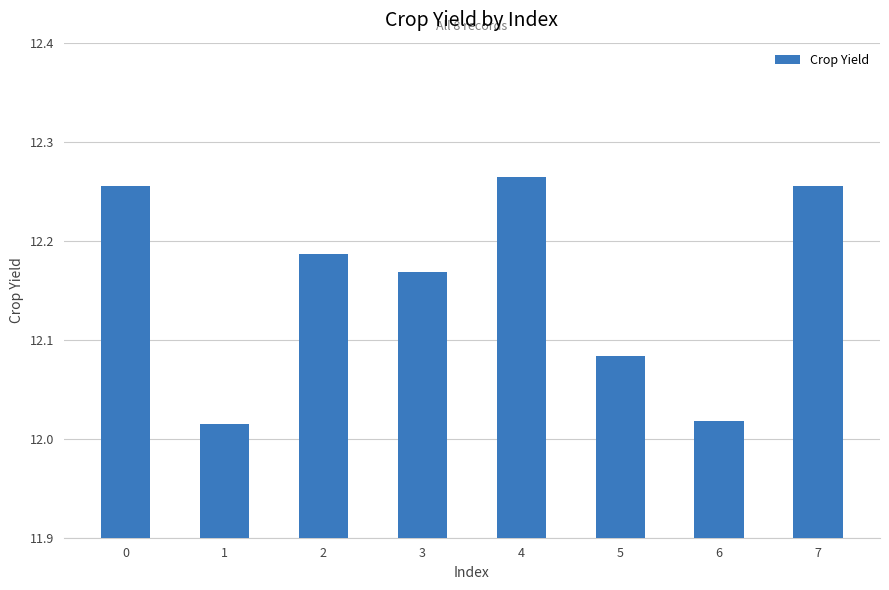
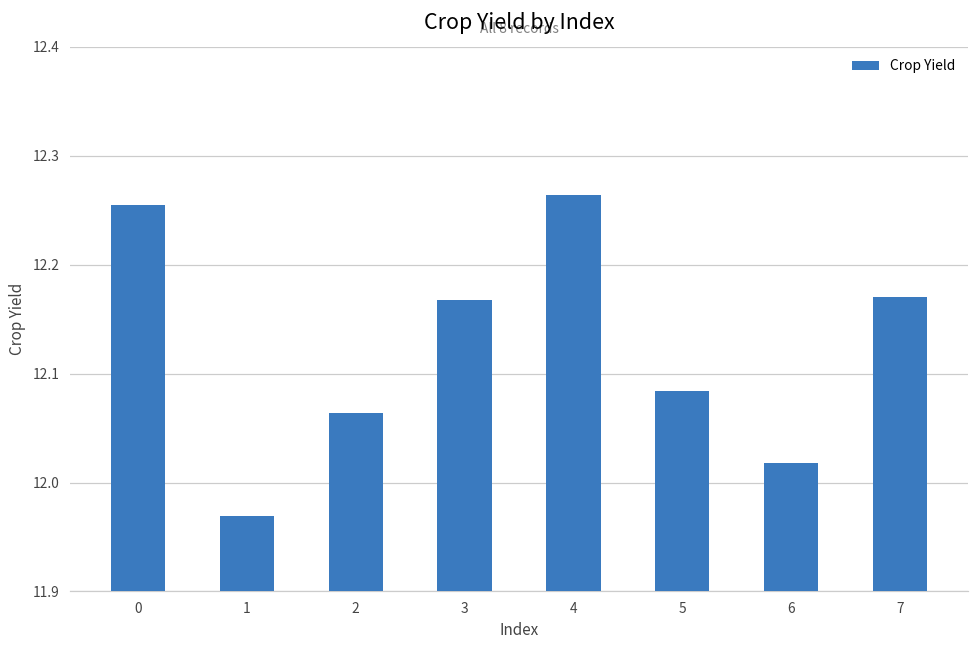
1: 12.02 -> 11.97
2: 12.19 -> 12.06
7: 12.26 -> 12.17
